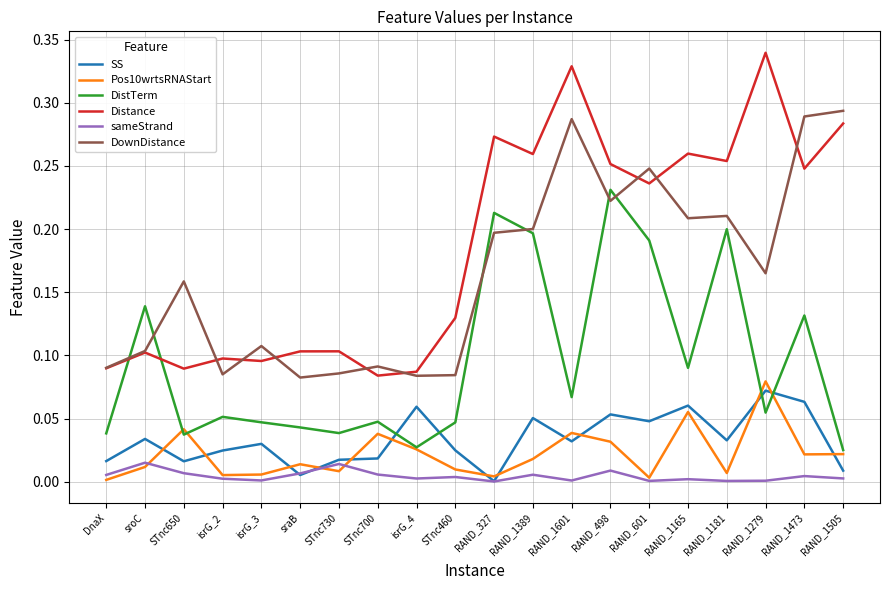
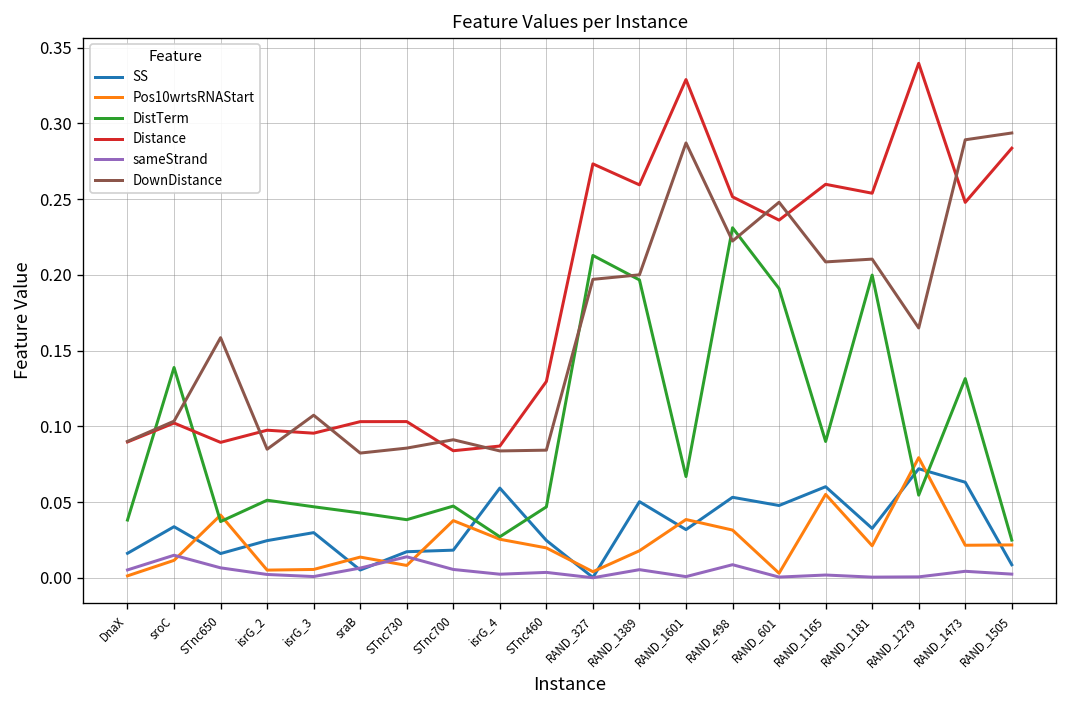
Pos10wrtsRNAStart, STnc460: 0.010 -> 0.020
Pos10wrtsRNAStart, RAND_1181: 0.007 -> 0.021
